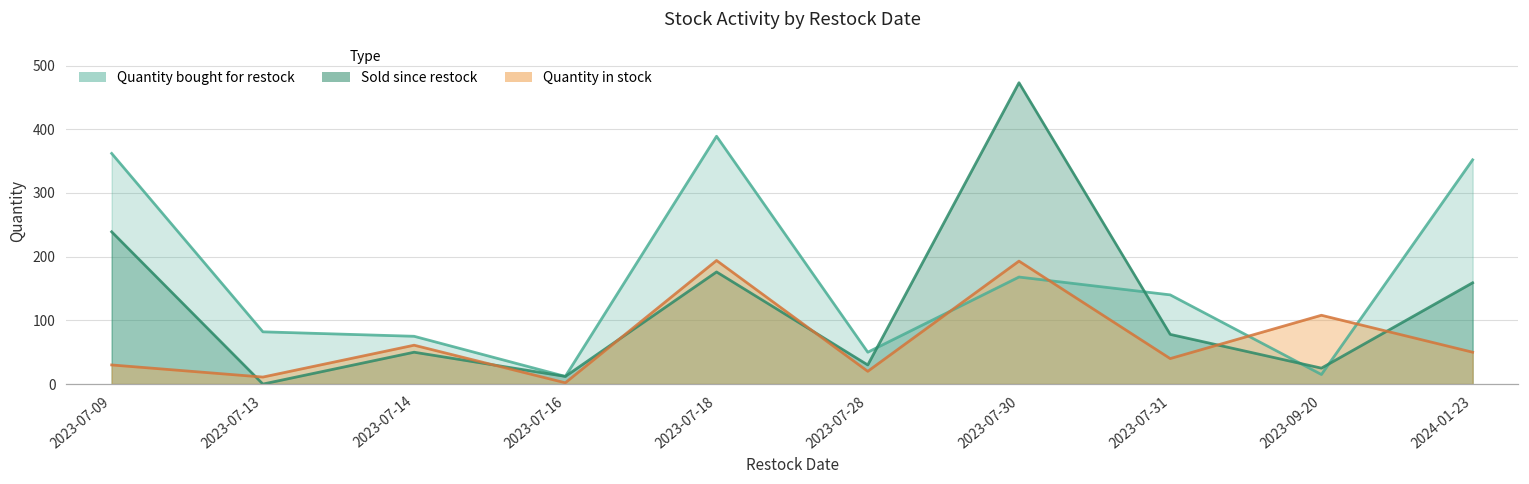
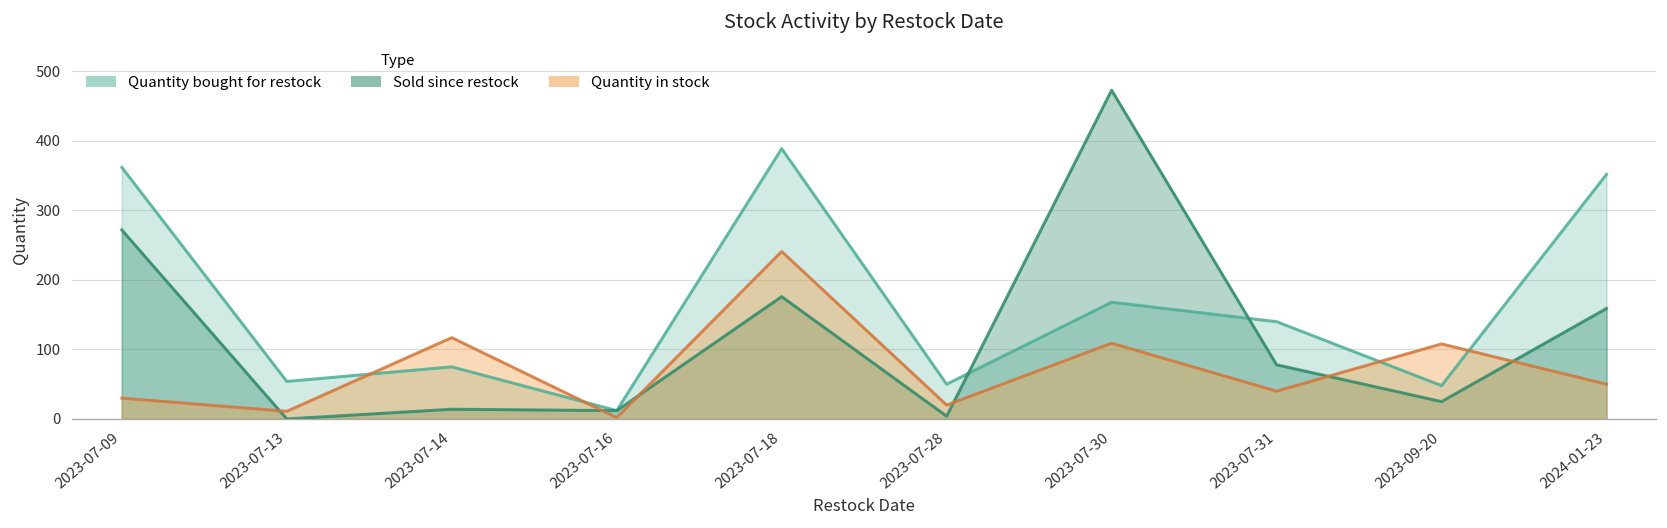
Sold since restock, 2023-07-09: 240 -> 270
Quantity bought for restock, 2023-07-13: 80 -> 50
Sold since restock, 2023-07-14: 50 -> 10
Quantity in stock, 2023-07-14: 60 -> 120
Quantity in stock, 2023-07-18: 190 -> 240
Sold since restock, 2023-07-28: 30 -> 0
Quantity in stock, 2023-07-30: 190 -> 110
Quantity bought for restock, 2023-09-20: 20 -> 50
